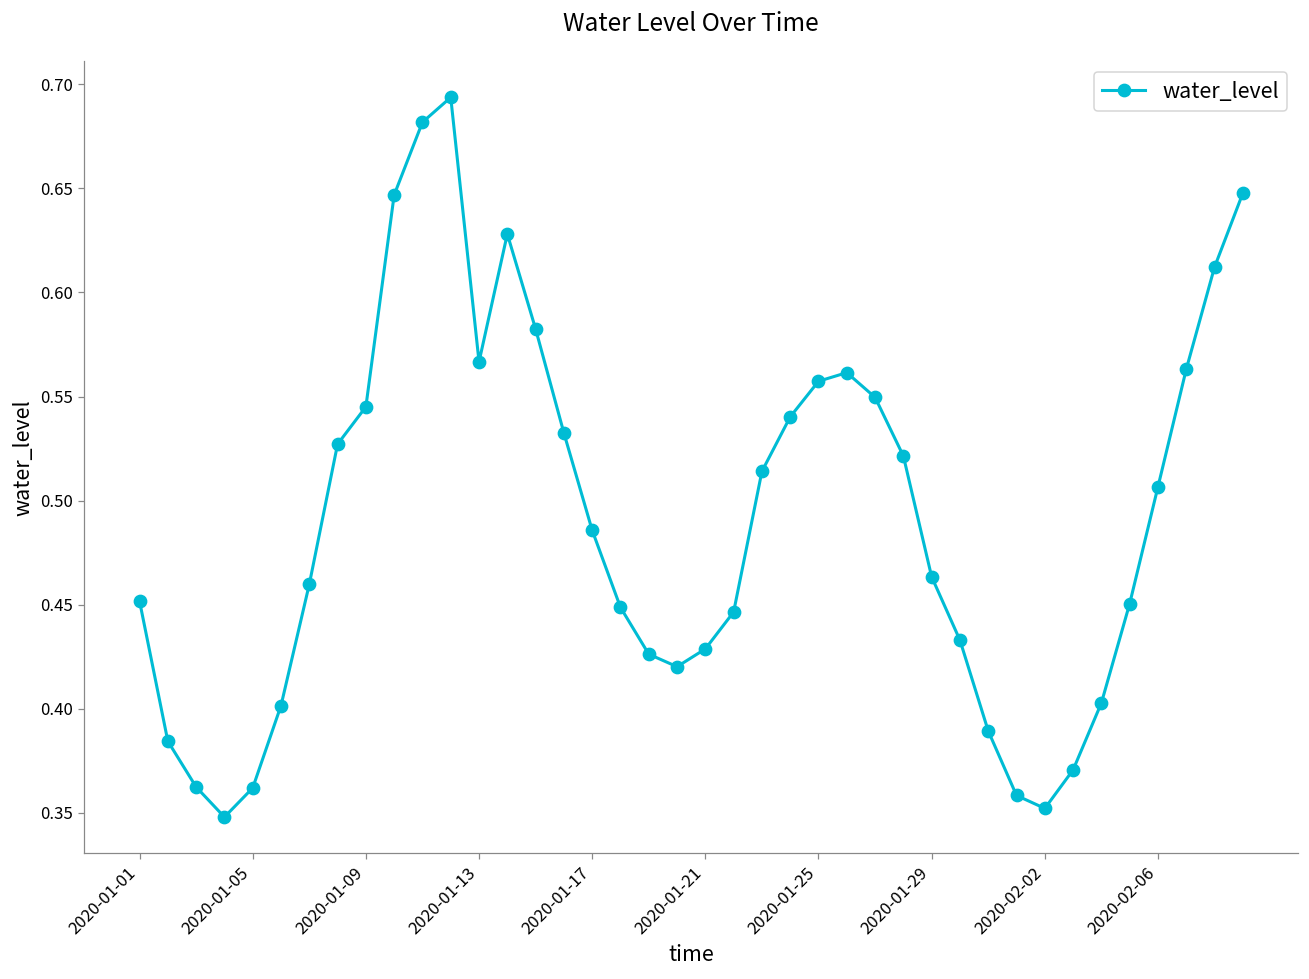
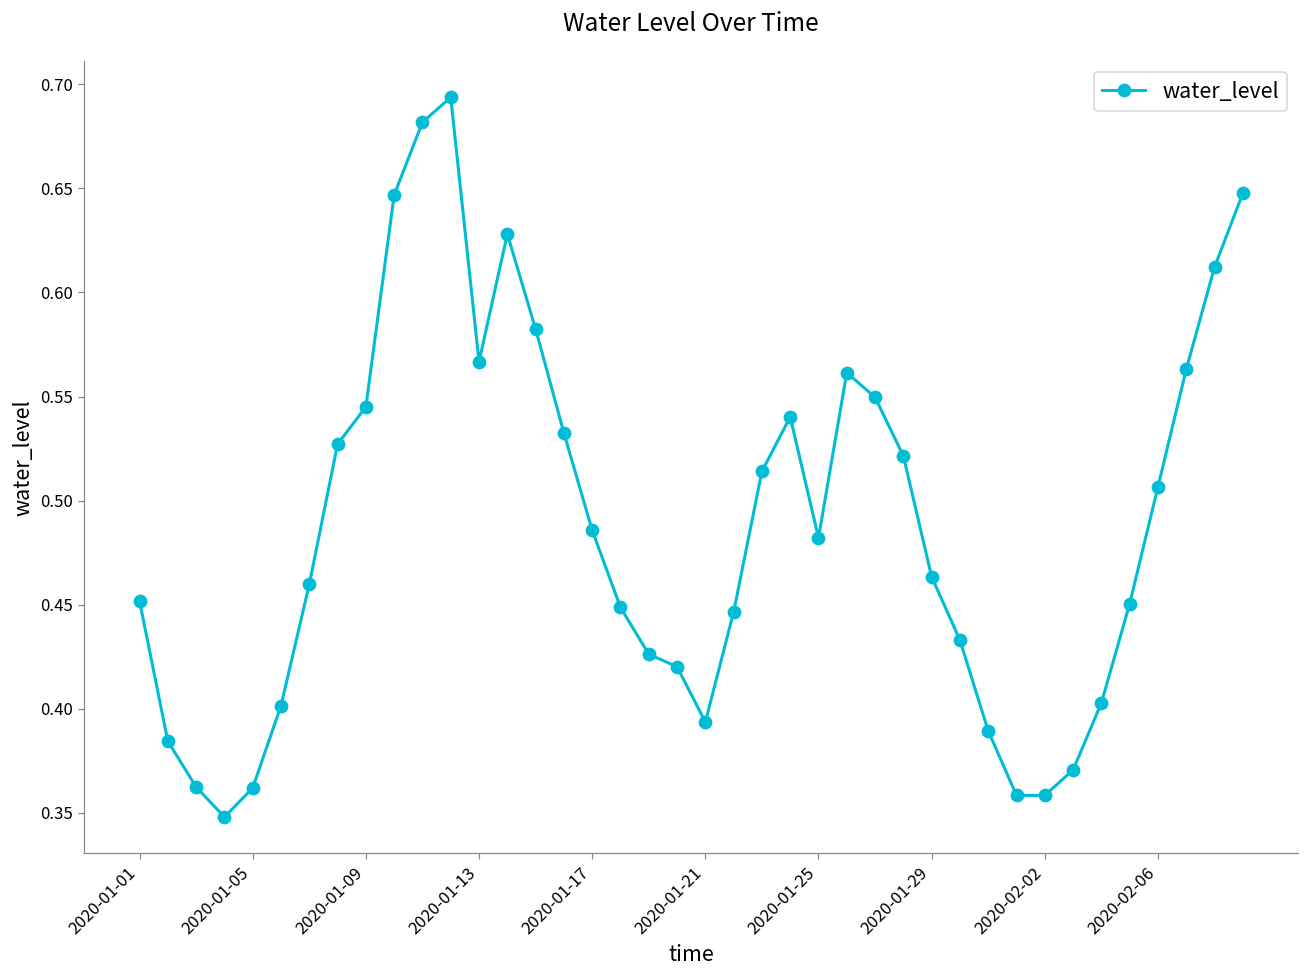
2020-01-21: 0.429 -> 0.394
2020-01-25: 0.557 -> 0.482
2020-02-02: 0.352 -> 0.358
